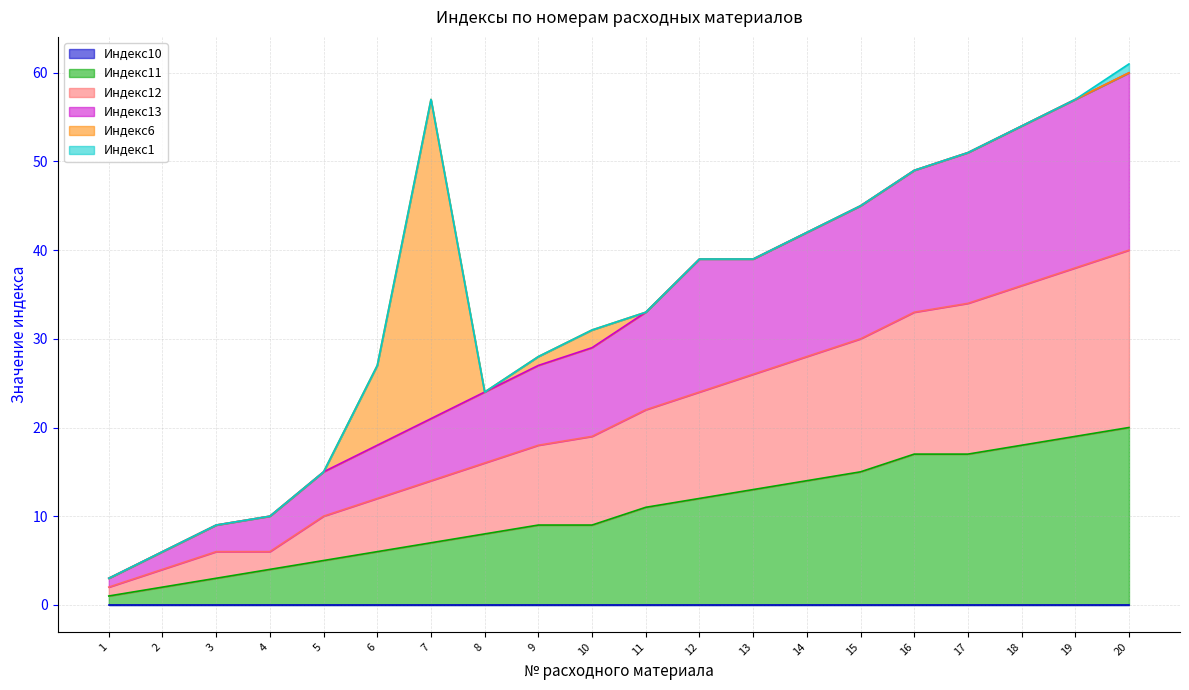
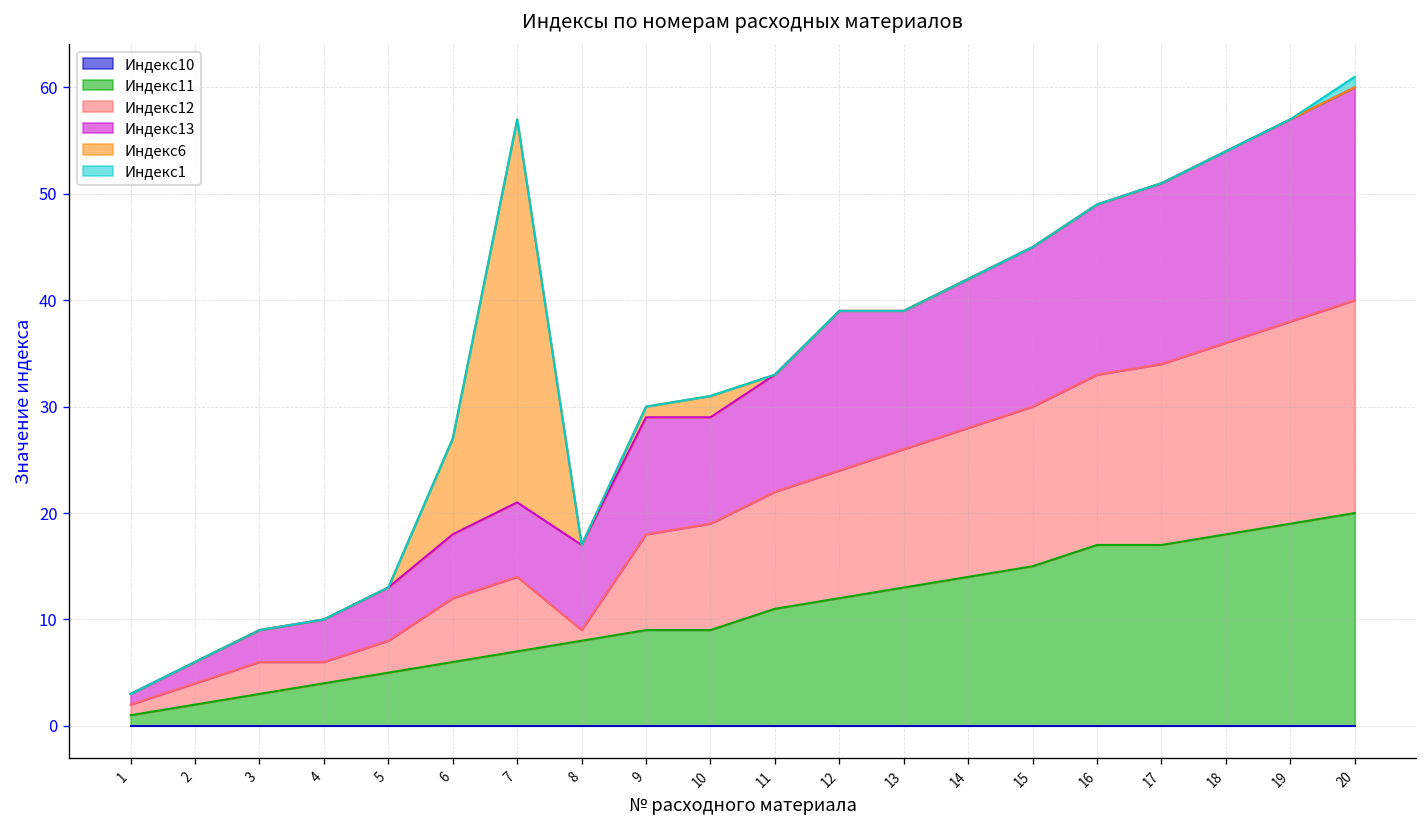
Индекс12, 5: 5 -> 3
Индекс12, 8: 8 -> 1
Индекс13, 9: 9 -> 11
